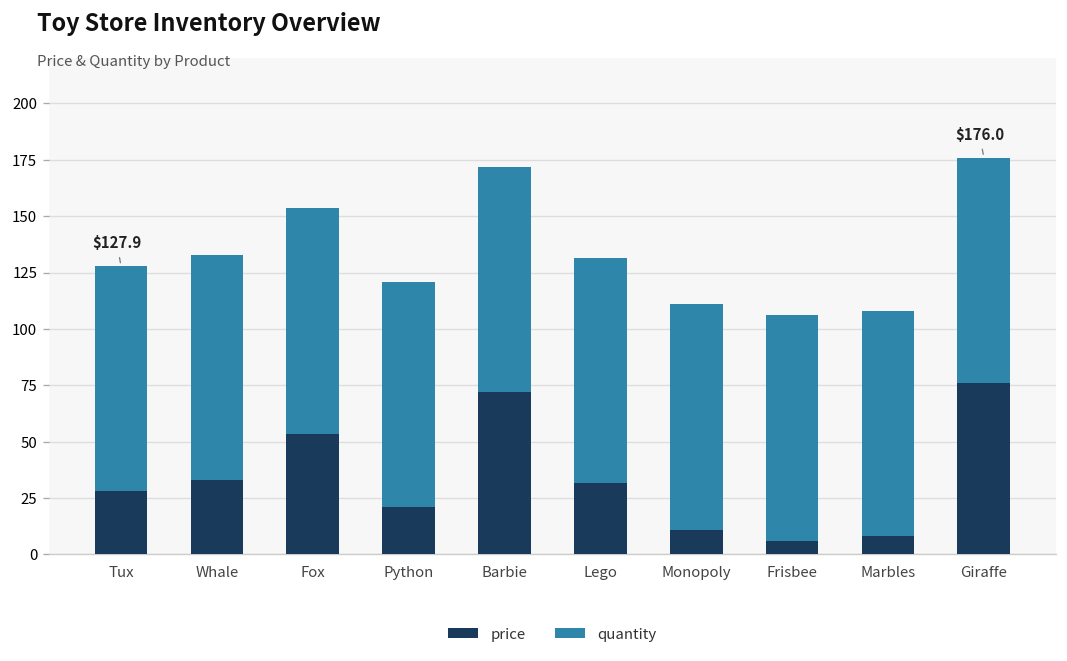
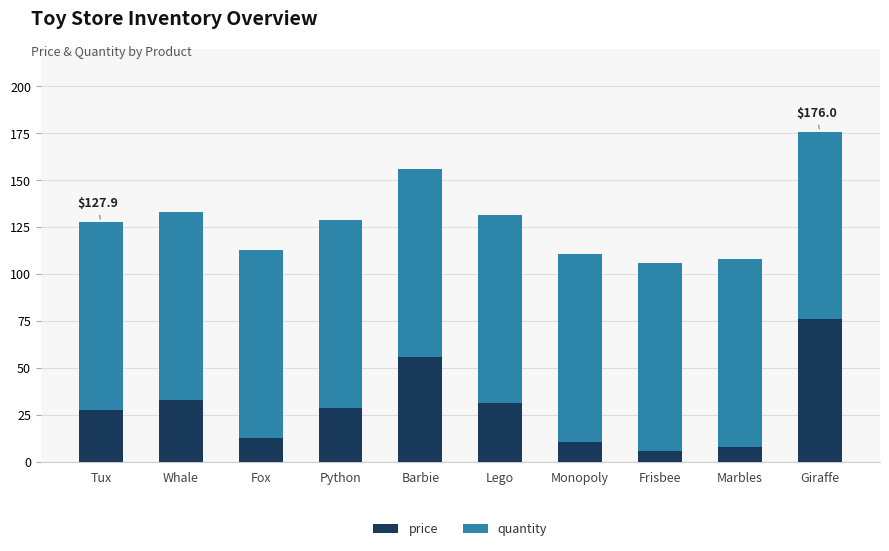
price, Fox: 54 -> 13
price, Python: 21 -> 29
price, Barbie: 72 -> 56
